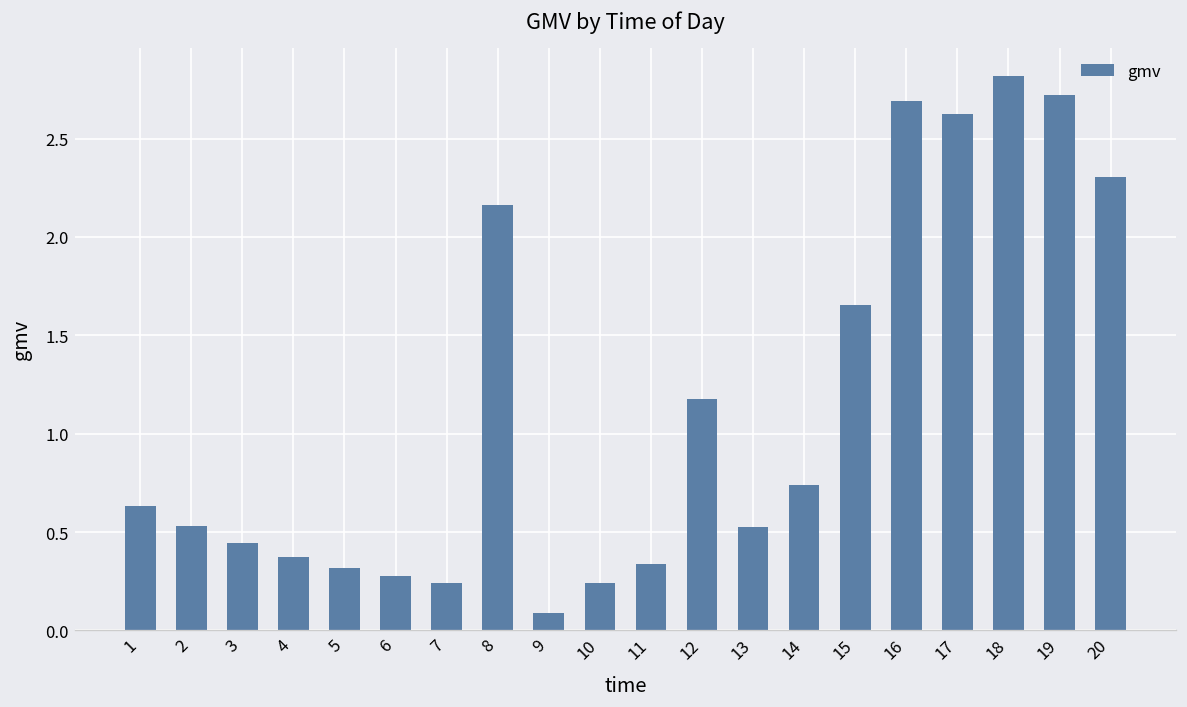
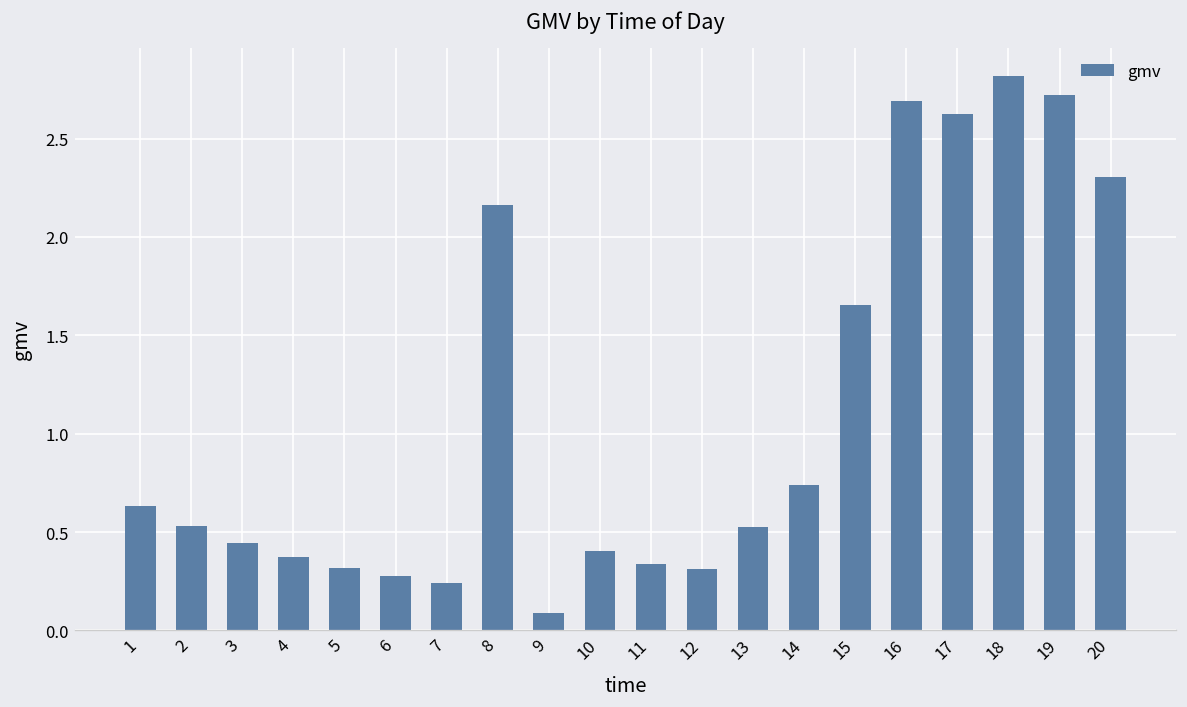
10: 0.24 -> 0.41
12: 1.18 -> 0.31
